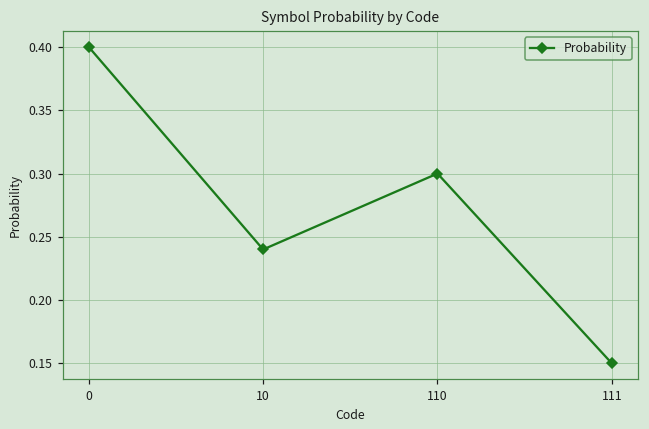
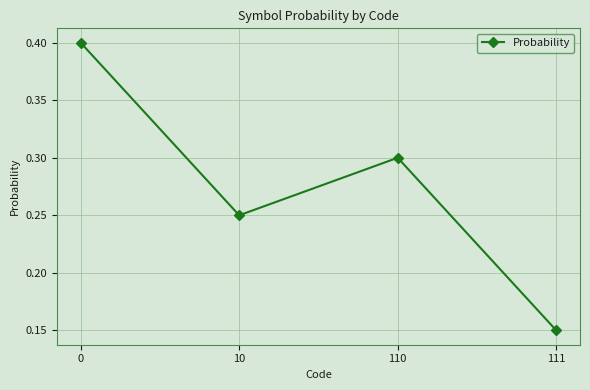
10: 0.24 -> 0.25
